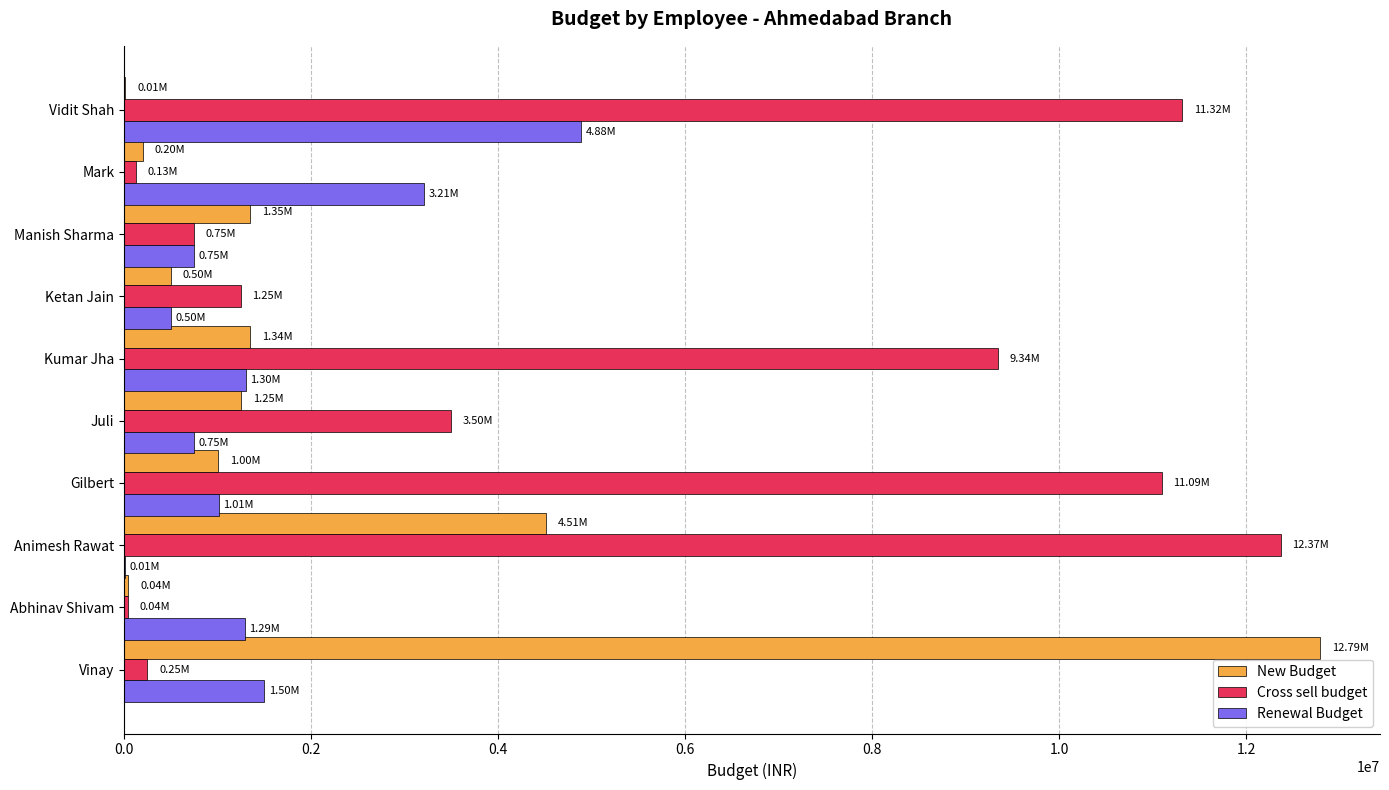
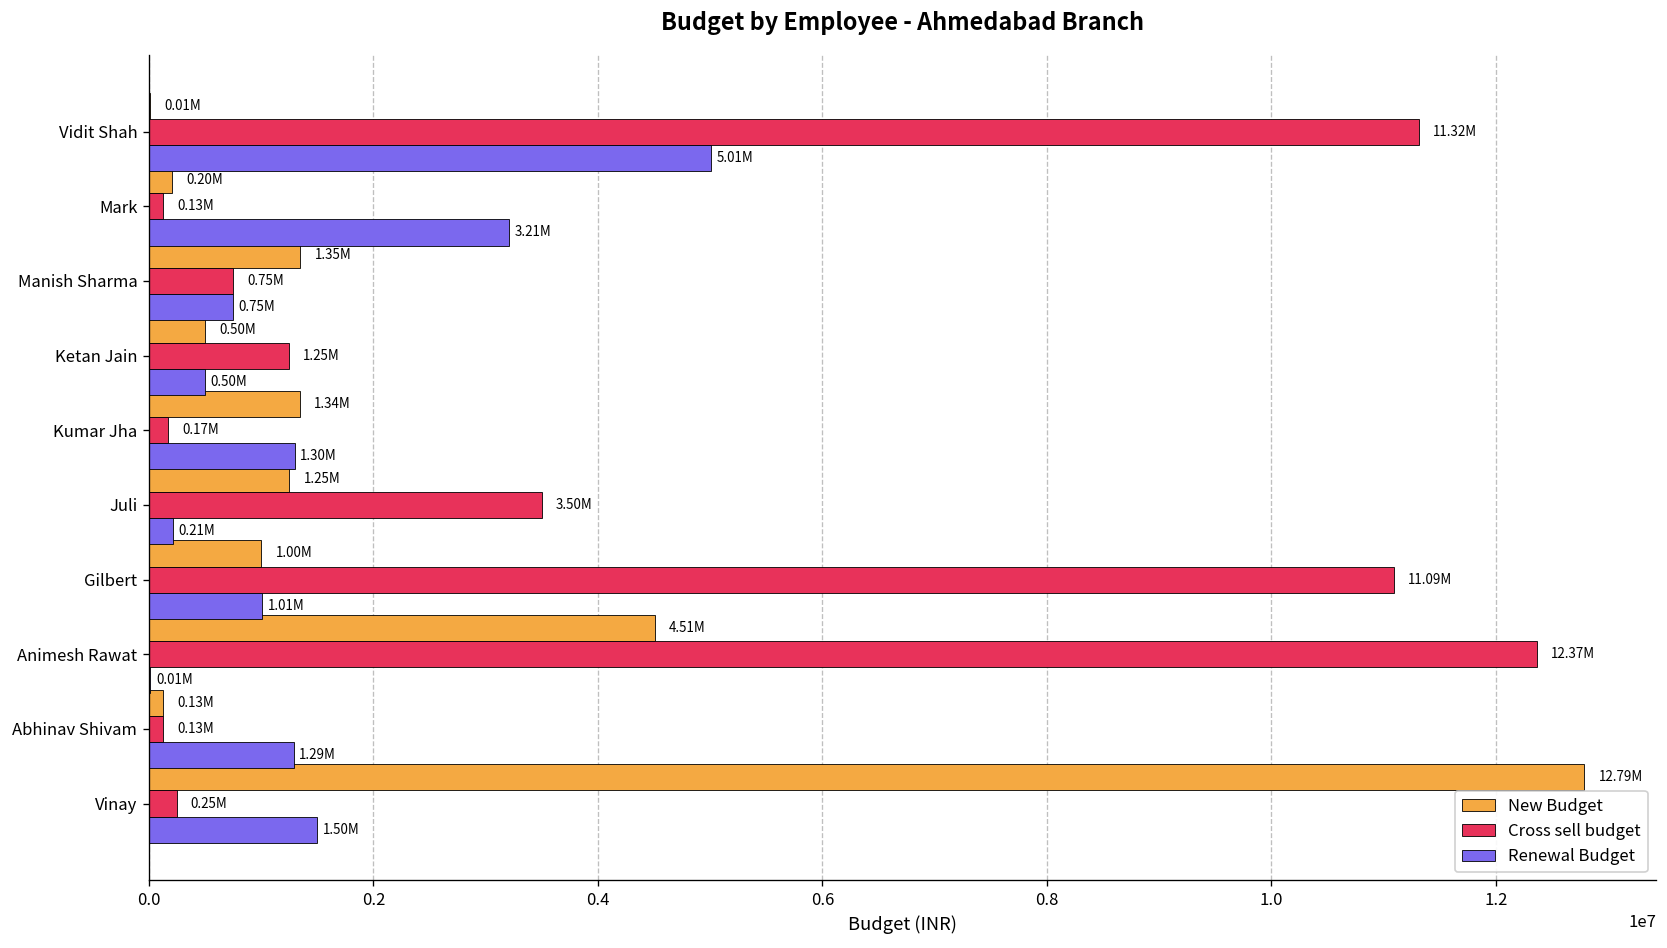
Renewal Budget, Vidit Shah: 4.88M -> 5.01M
Cross sell budget, Kumar Jha: 9.34M -> 0.17M
Renewal Budget, Juli: 0.75M -> 0.21M
New Budget, Abhinav Shivam: 0.04M -> 0.13M
Cross sell budget, Abhinav Shivam: 0.04M -> 0.13M
